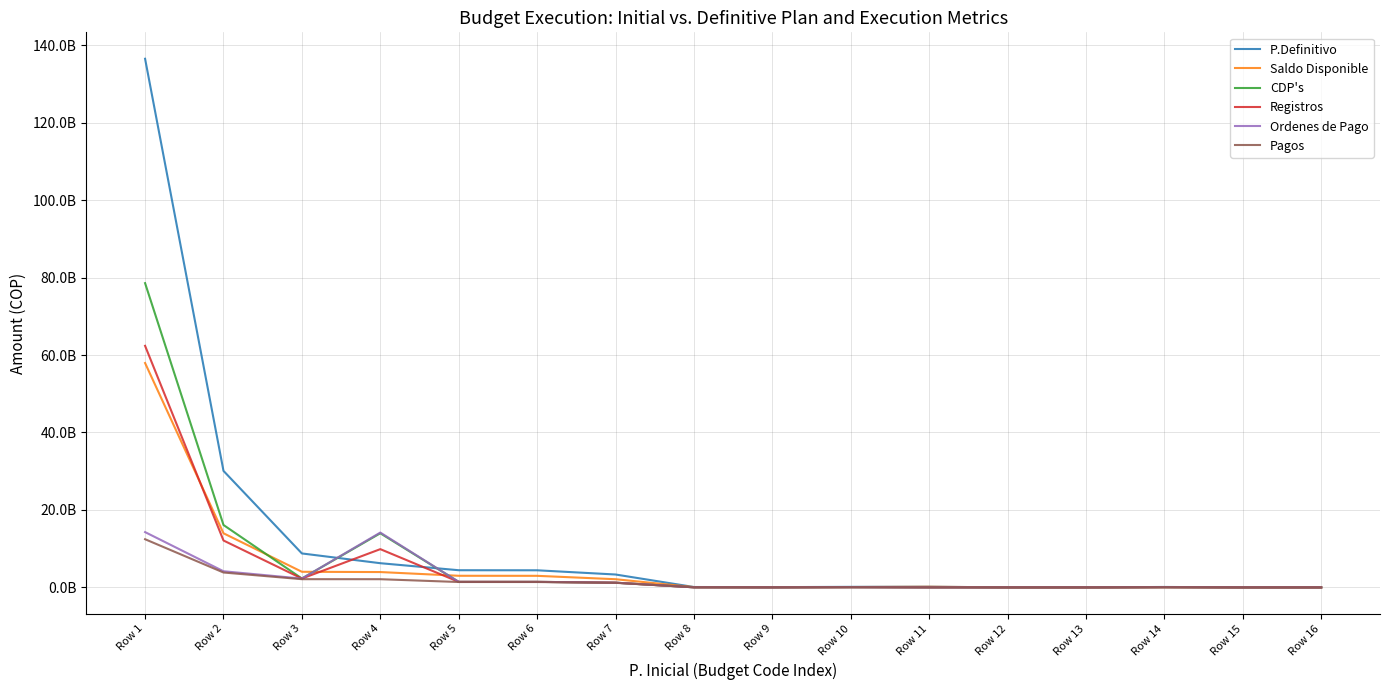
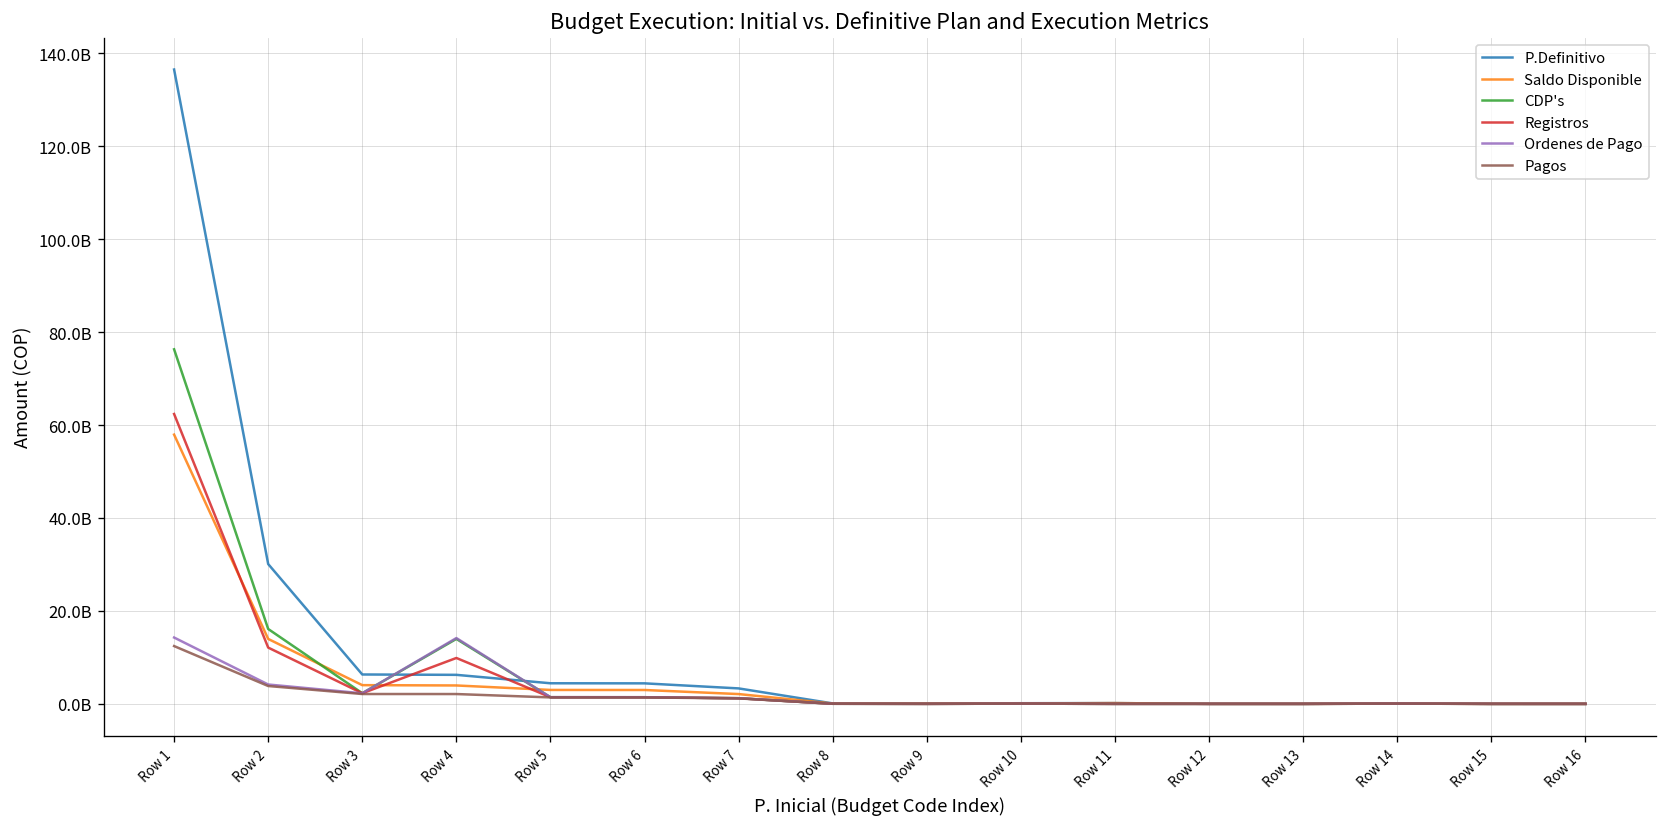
CDP's, Row 1: 79000000000 -> 76000000000
P.Definitivo, Row 3: 9000000000 -> 6000000000
